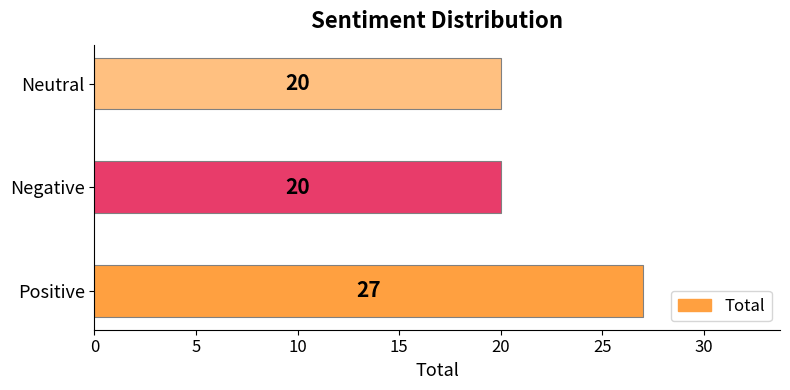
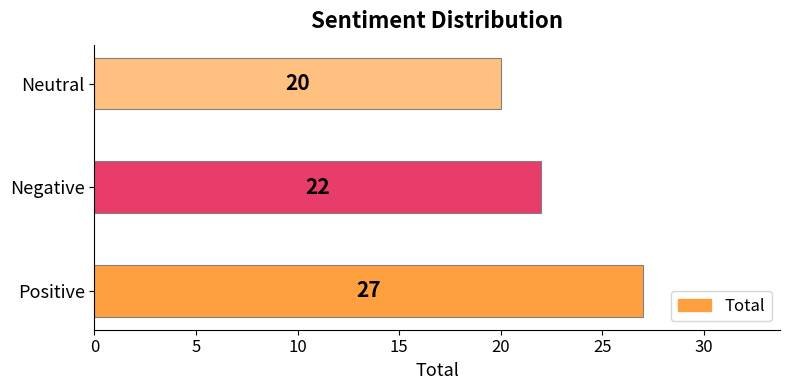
Negative: 20 -> 22
